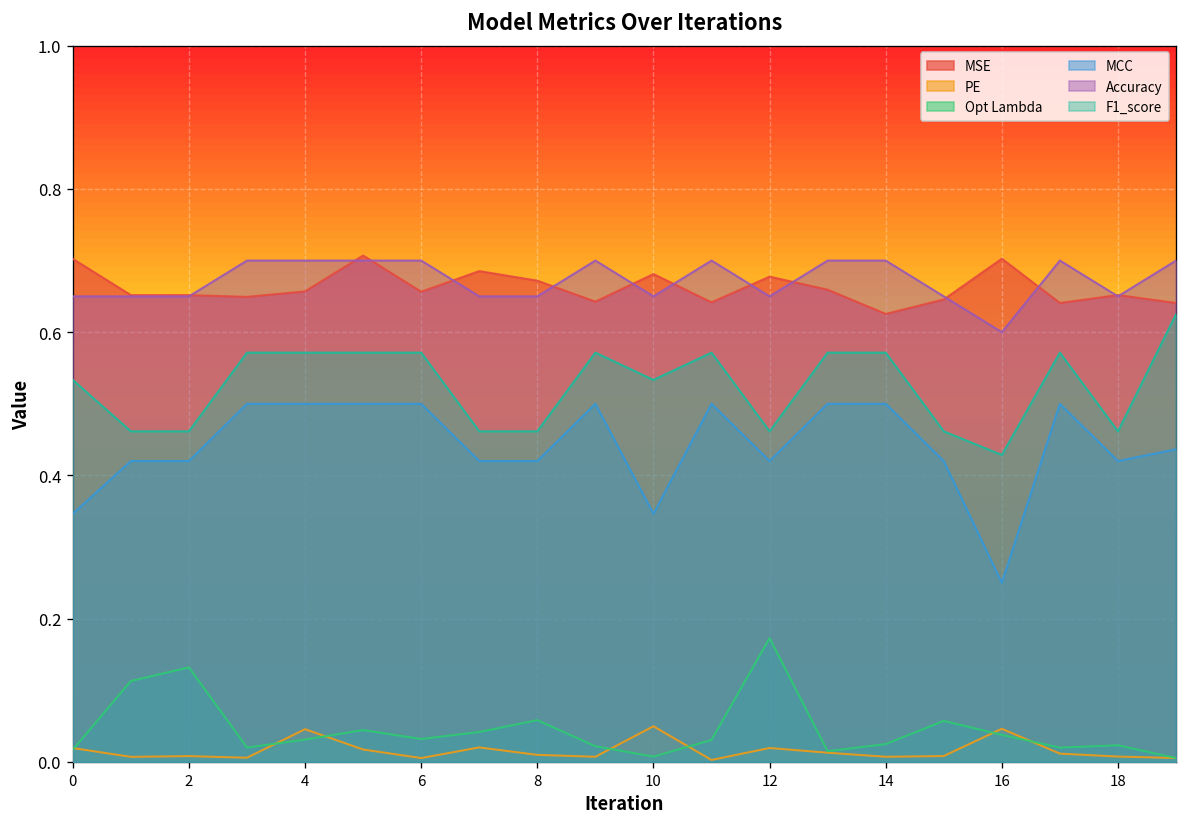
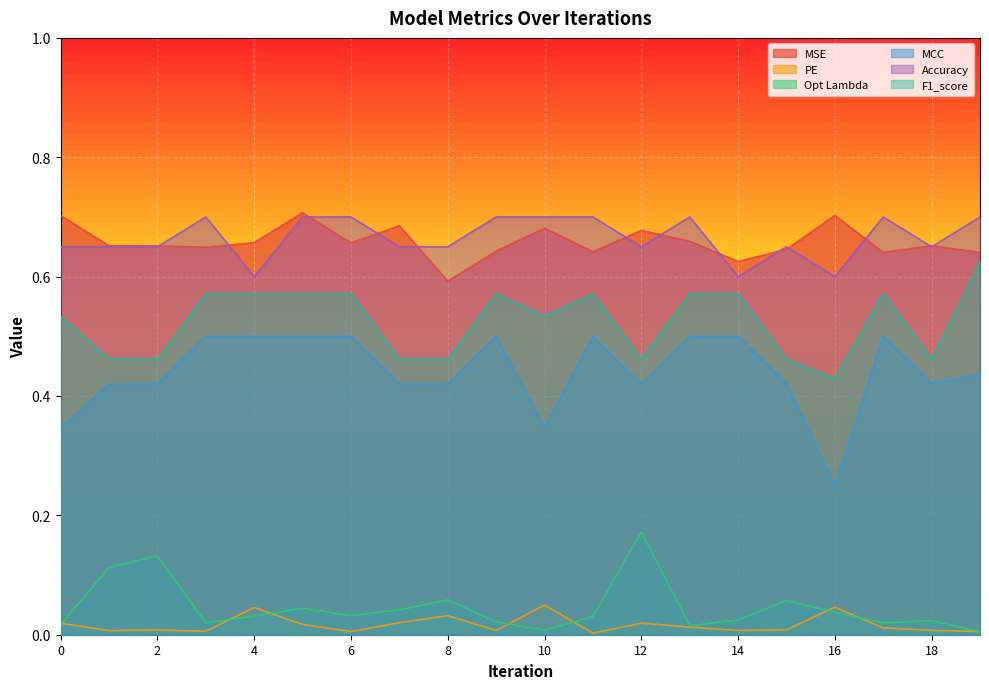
Accuracy, 4: 0.7 -> 0.6
MSE, 8: 0.67 -> 0.59
PE, 8: 0.01 -> 0.03
Accuracy, 10: 0.65 -> 0.70
Accuracy, 14: 0.7 -> 0.6
